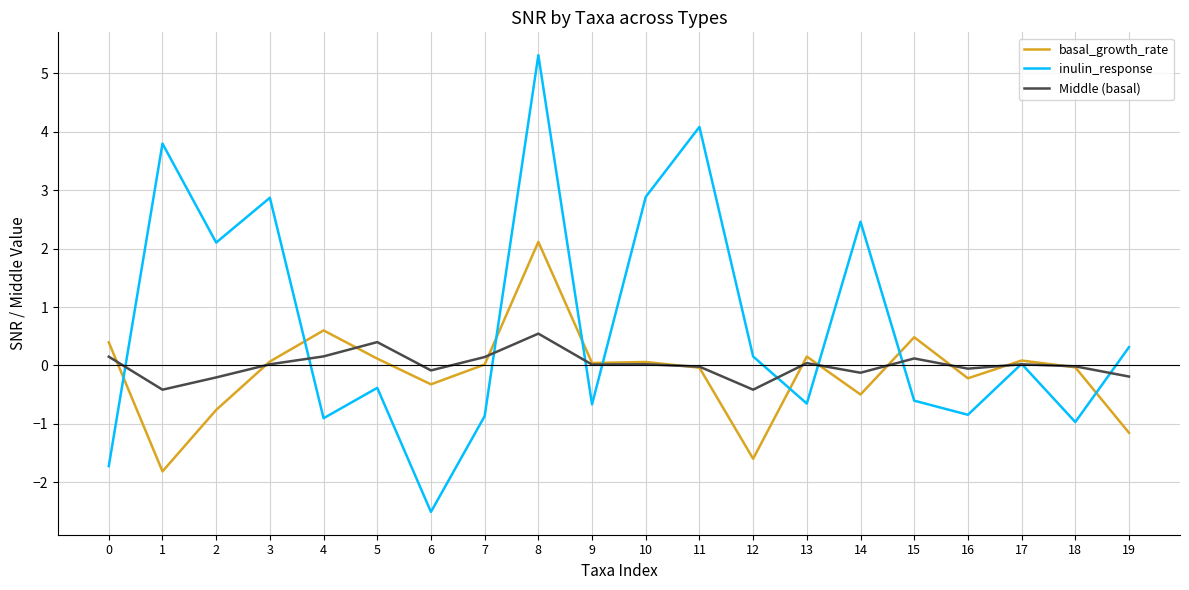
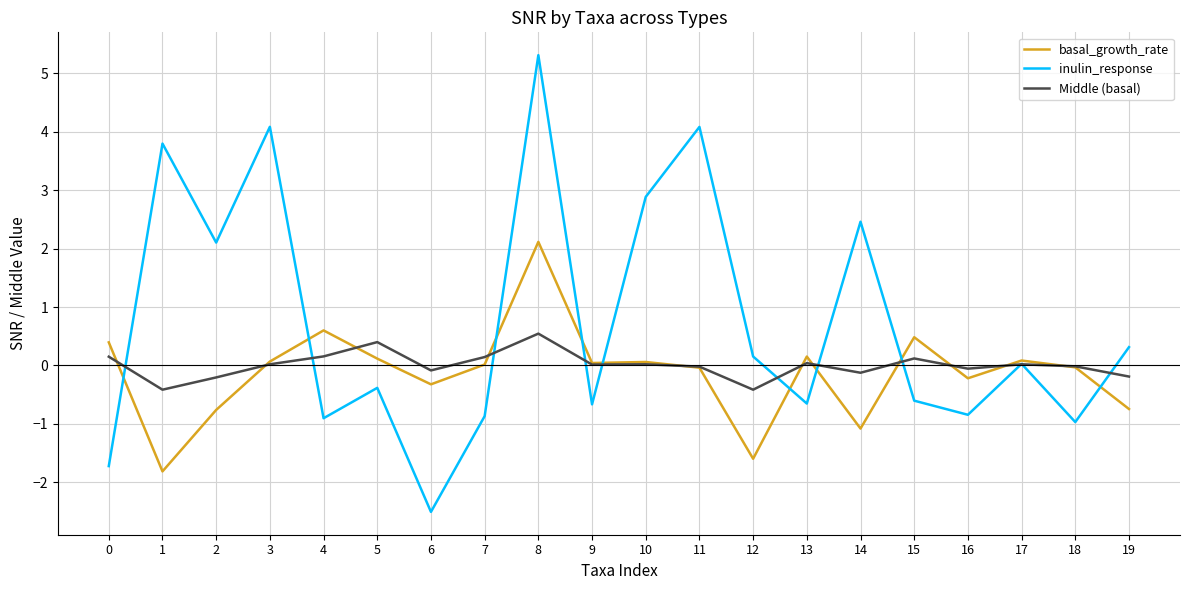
inulin_response, 3: 2.9 -> 4.1
basal_growth_rate, 14: -0.5 -> -1.1
basal_growth_rate, 19: -1.2 -> -0.7
